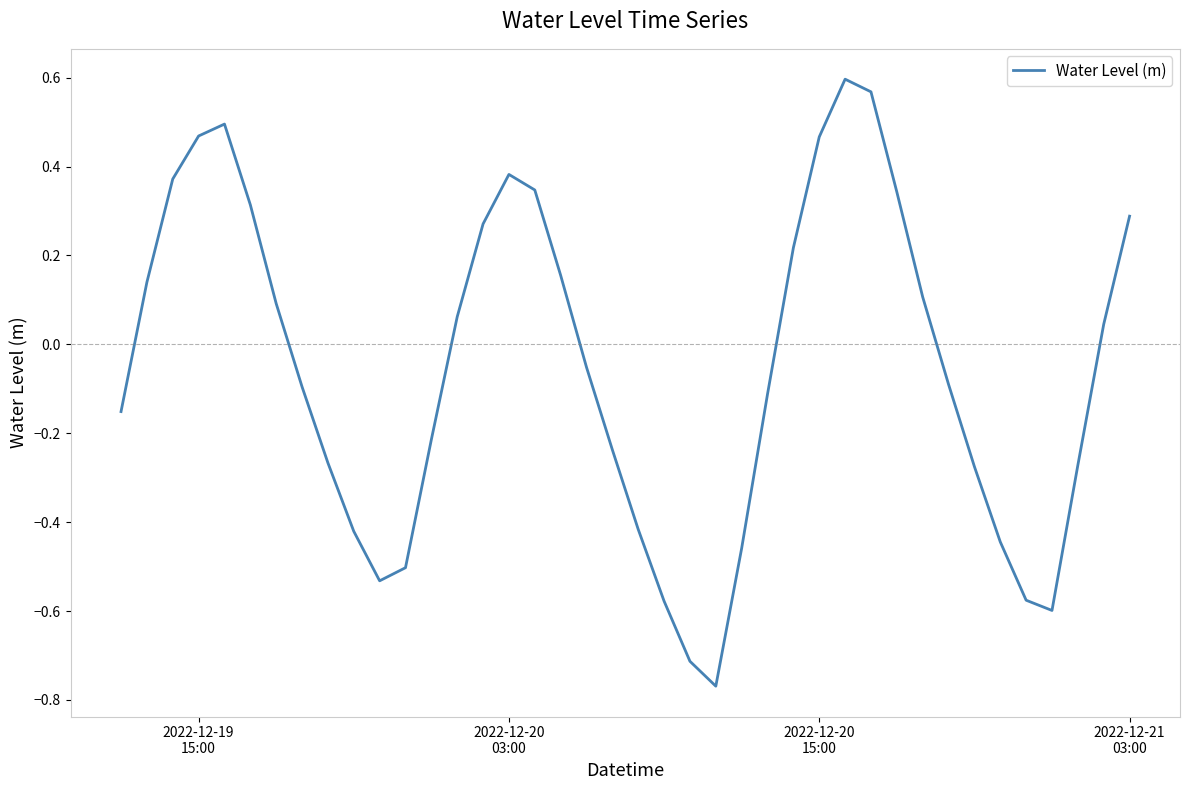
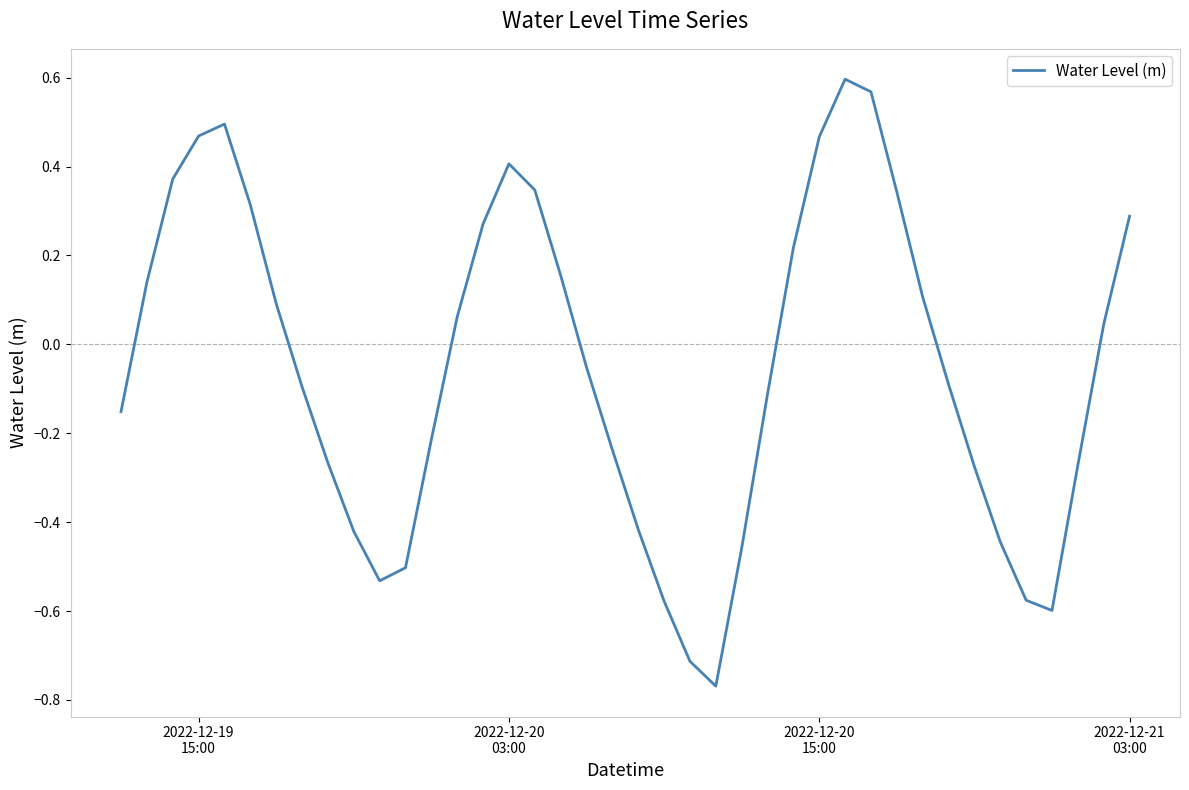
2022-12-20 03:00: 0.38 -> 0.41
